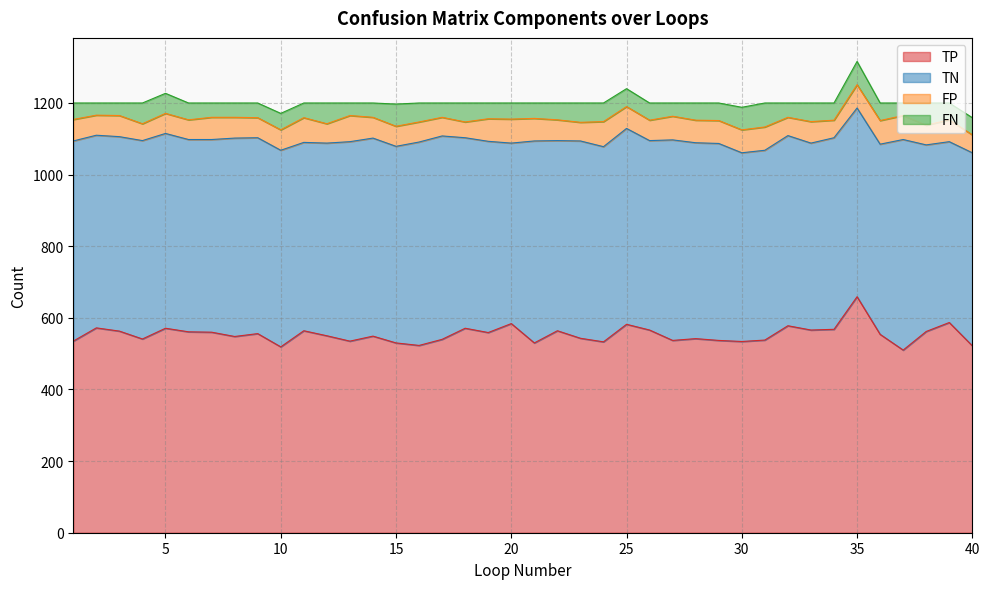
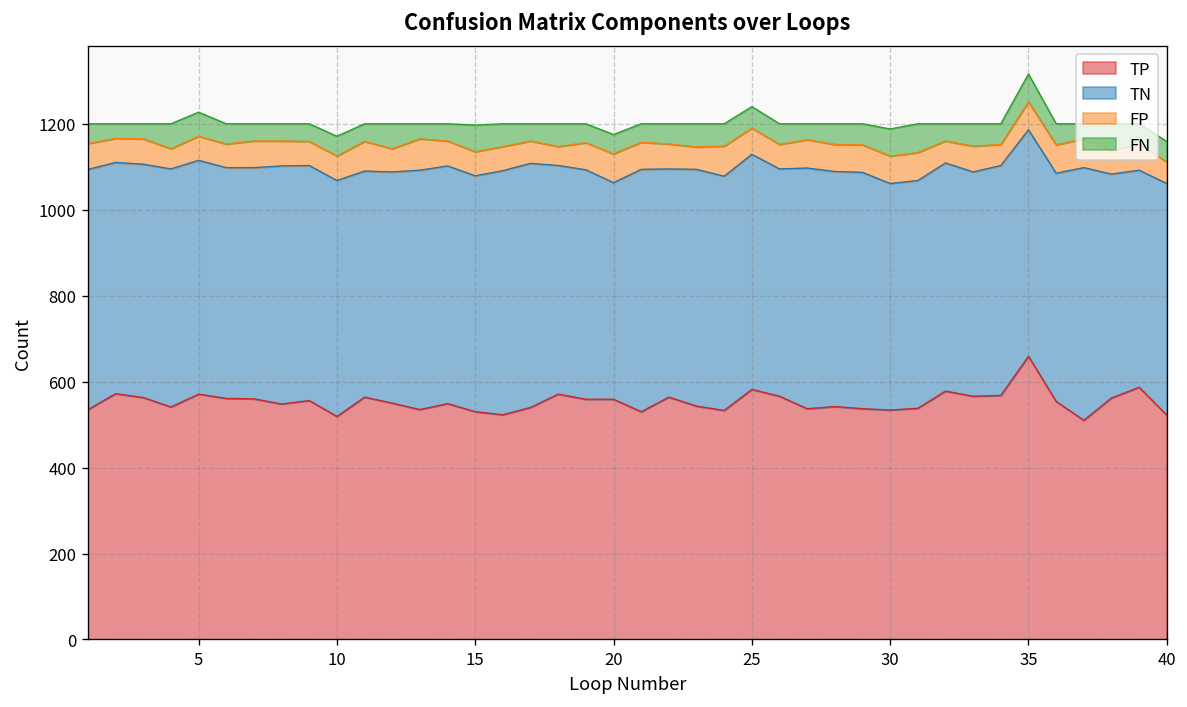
TP, 20: 580 -> 560
